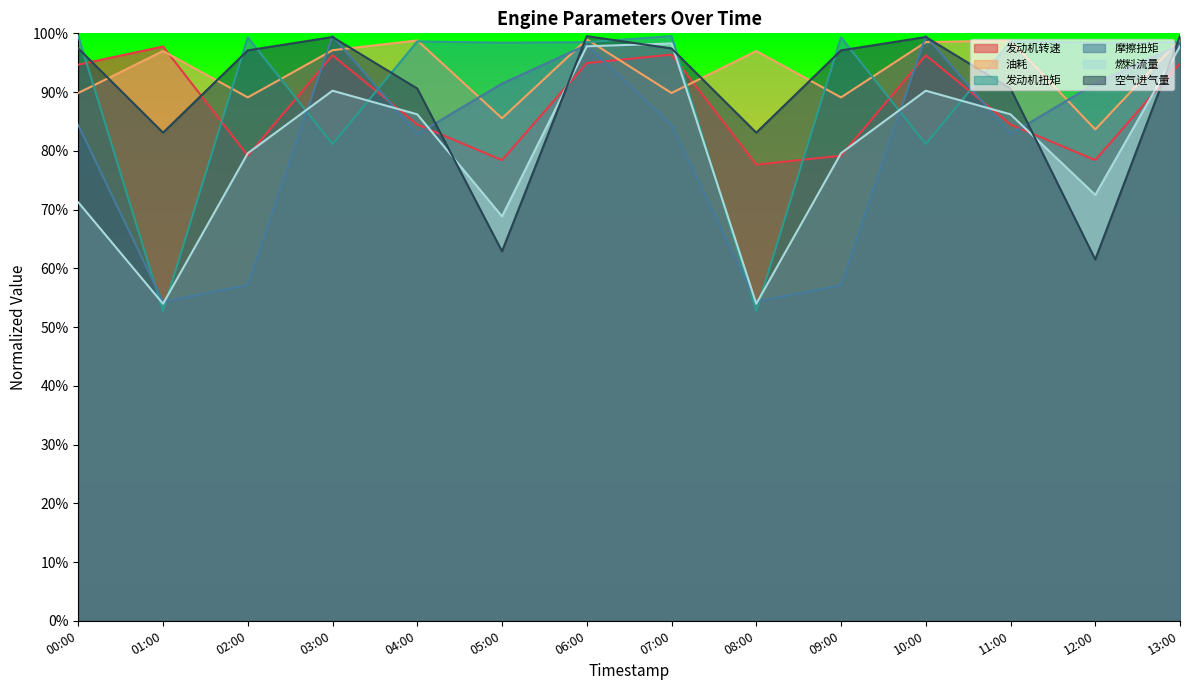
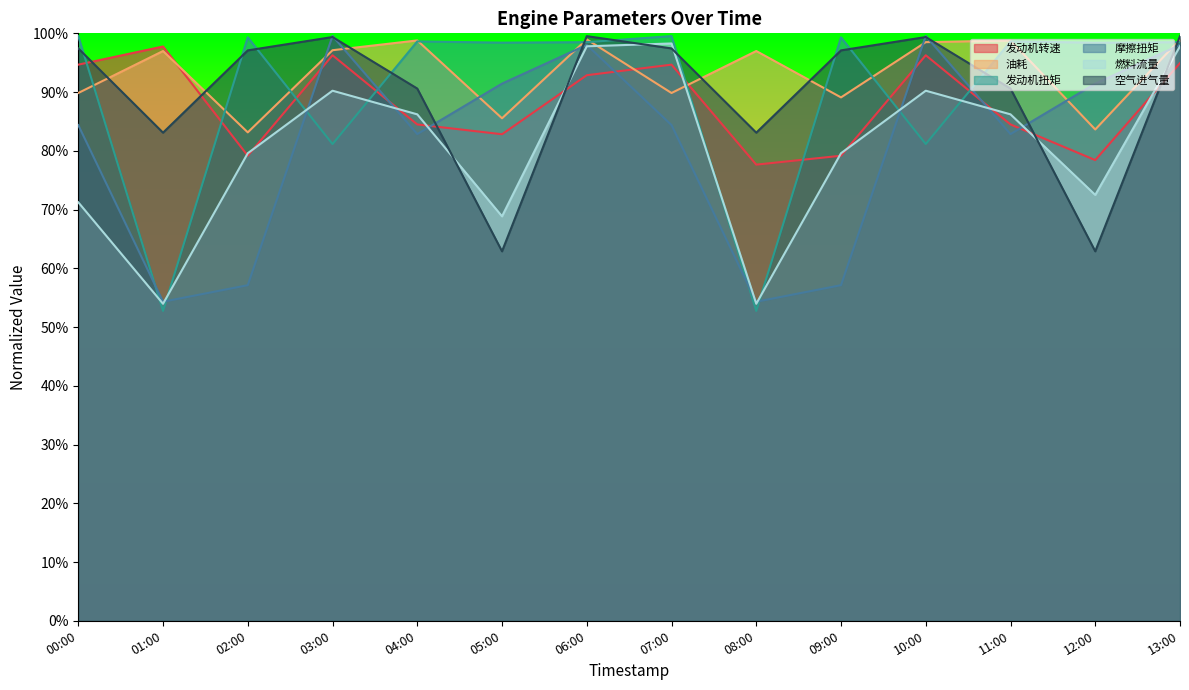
油耗, 02:00: 89% -> 83%
发动机转速, 05:00: 78% -> 83%
发动机转速, 06:00: 95% -> 93%
发动机转速, 07:00: 96% -> 95%
空气进气量, 12:00: 61% -> 63%
